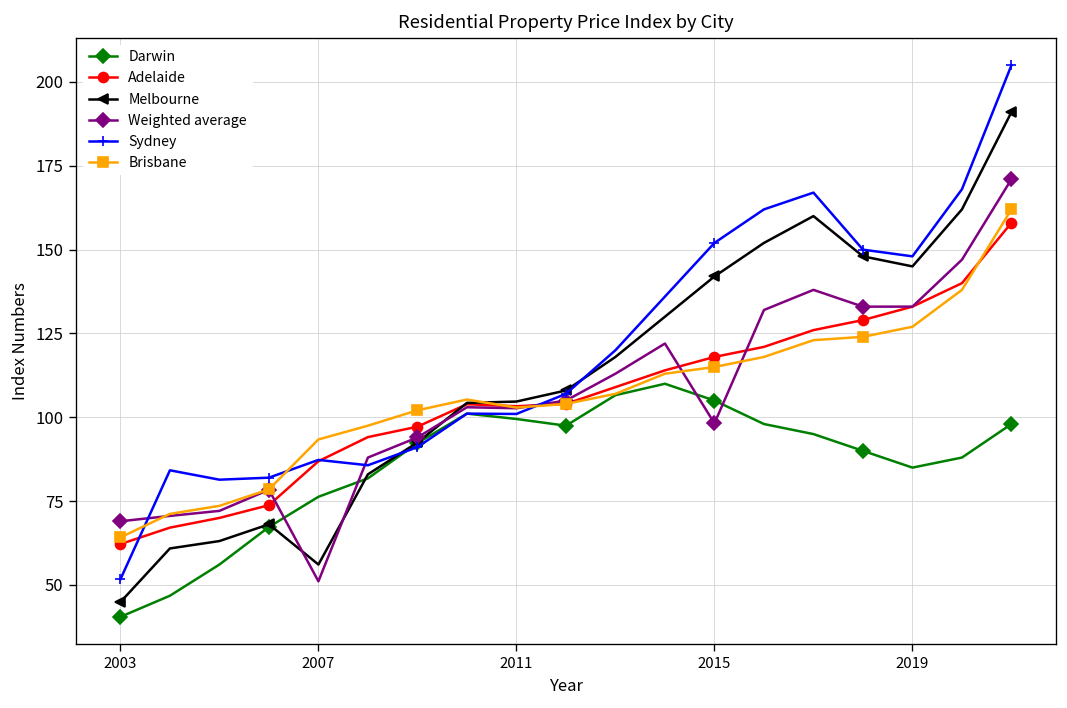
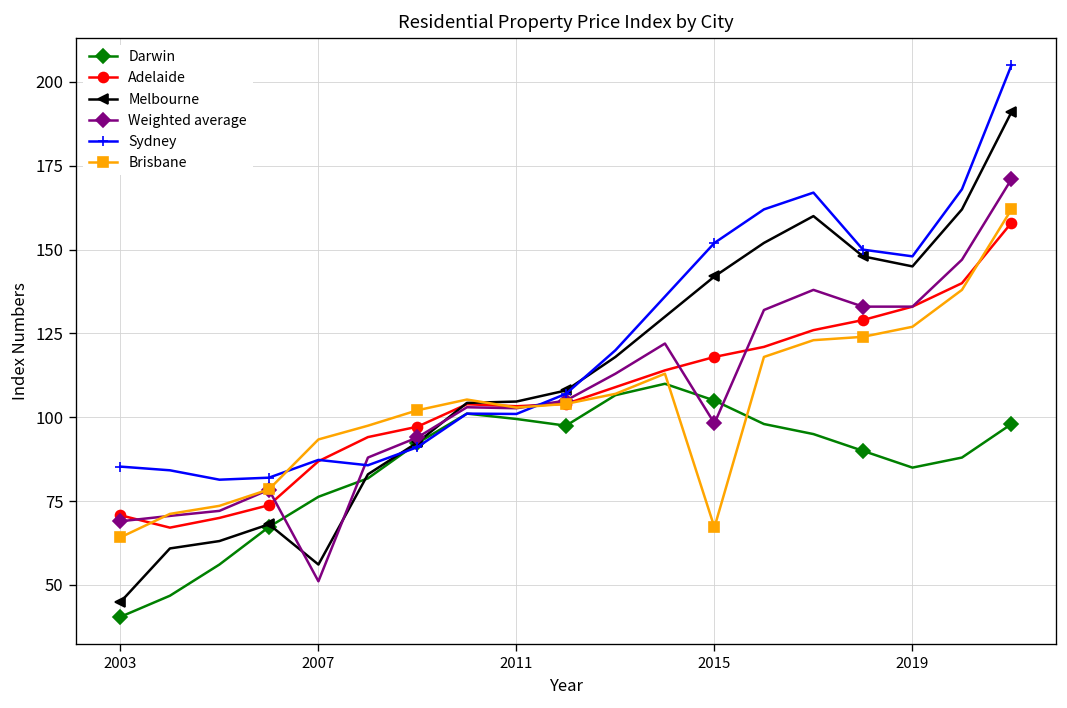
Adelaide, 2003: 62 -> 71
Sydney, 2003: 52 -> 85
Brisbane, 2015: 115 -> 67
